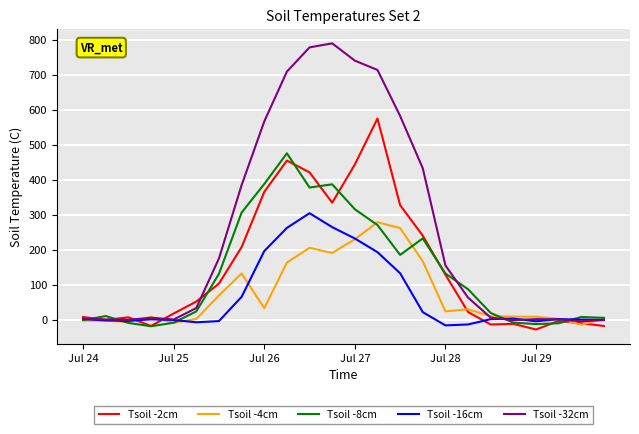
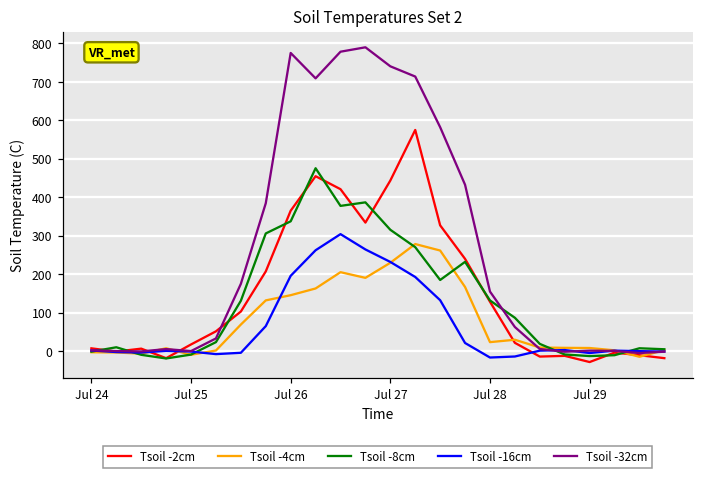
Tsoil -4cm, Jul 26: 30 -> 150
Tsoil -8cm, Jul 26: 390 -> 340
Tsoil -32cm, Jul 26: 570 -> 770
